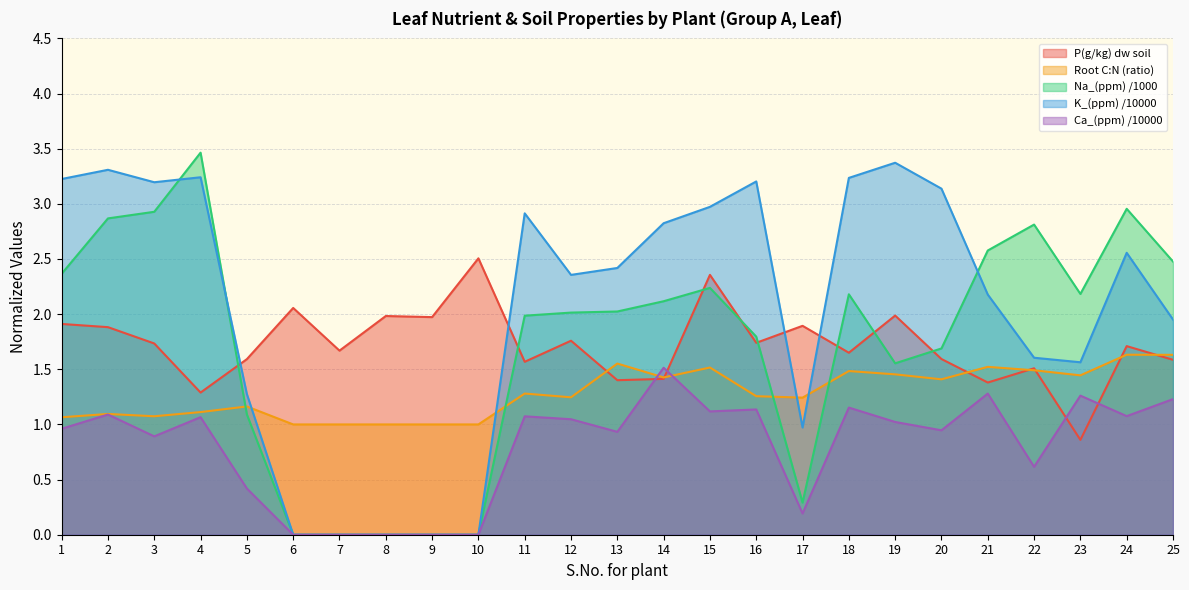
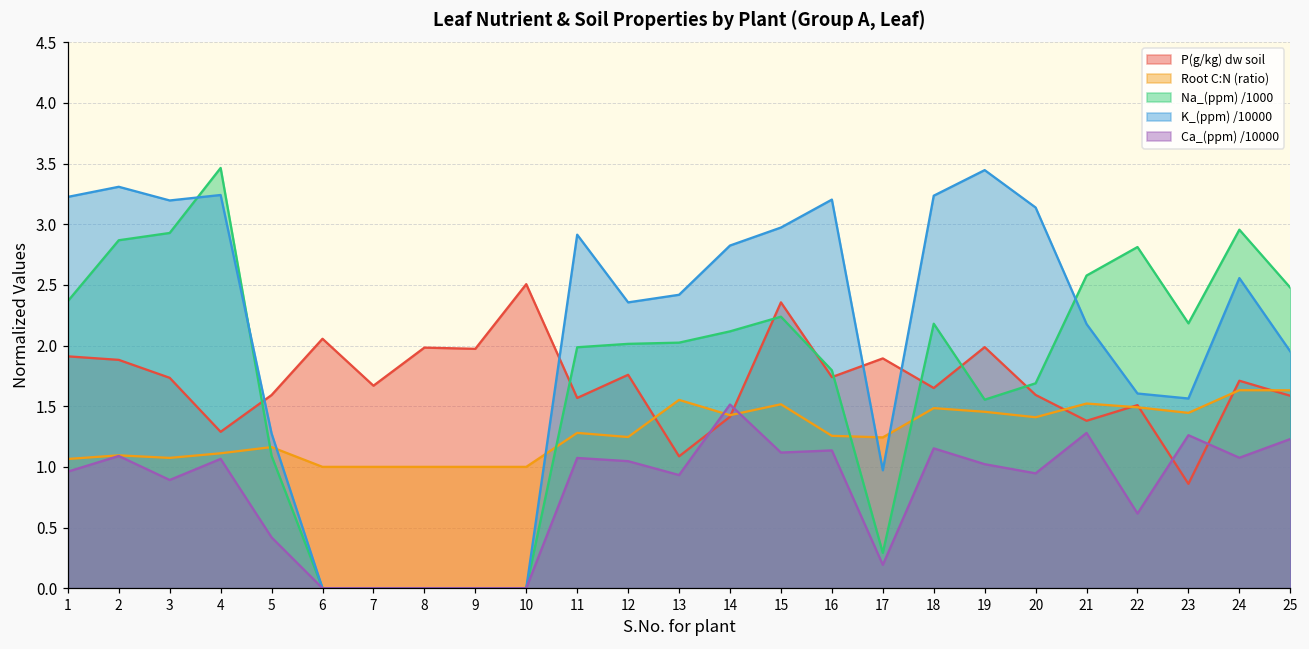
P(g/kg) dw soil, 13: 1.40 -> 1.09
K_(ppm) /10000, 19: 3.37 -> 3.45
